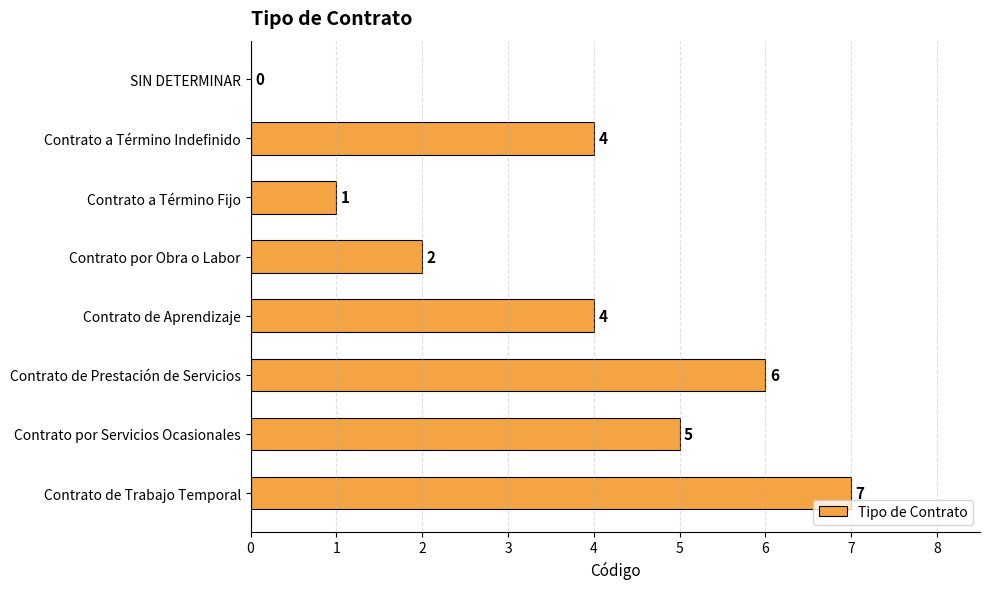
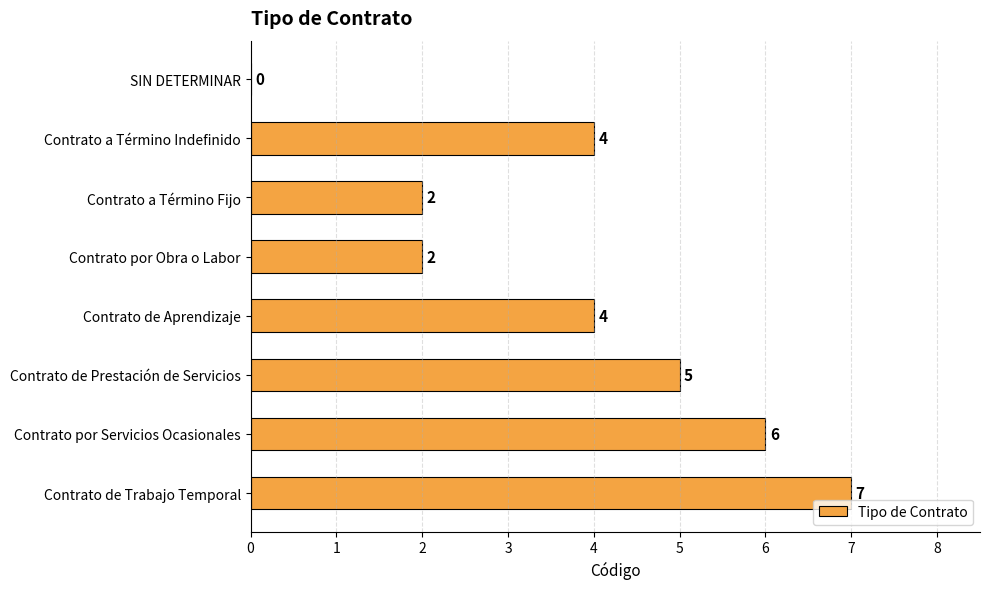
Contrato a Término Fijo: 1 -> 2
Contrato de Prestación de Servicios: 6 -> 5
Contrato por Servicios Ocasionales: 5 -> 6
